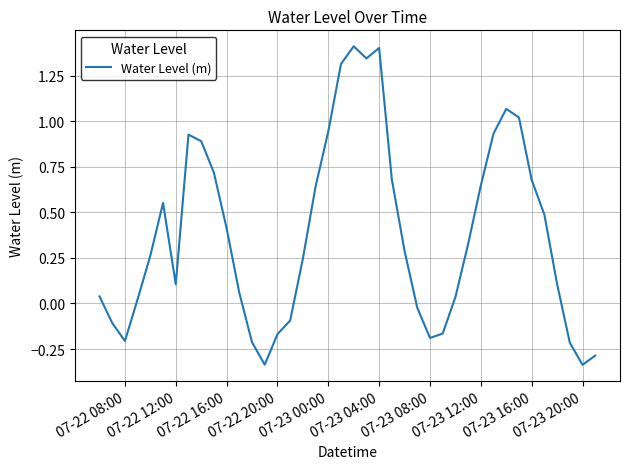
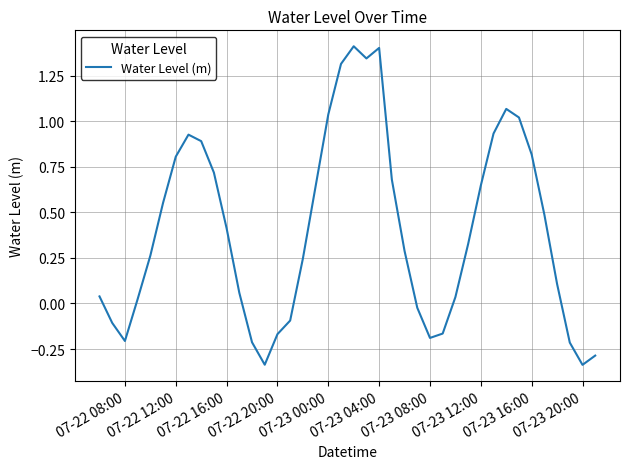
07-22 12:00: 0.11 -> 0.81
07-23 00:00: 0.94 -> 1.04
07-23 16:00: 0.68 -> 0.82
